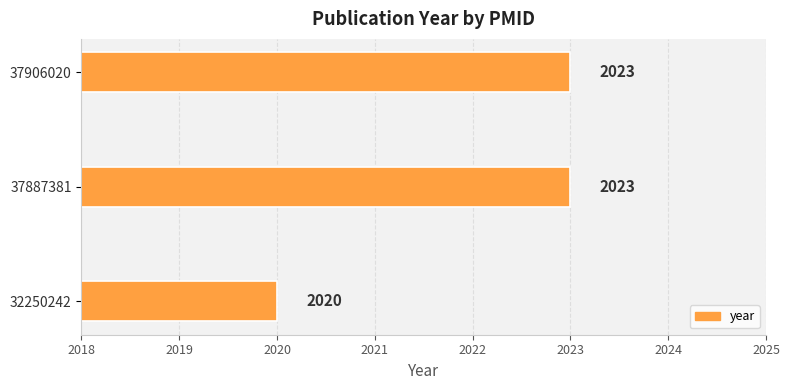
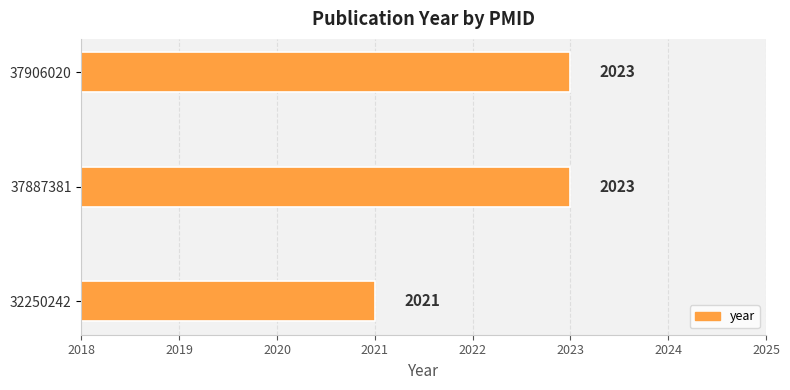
32250242: 2020 -> 2021
